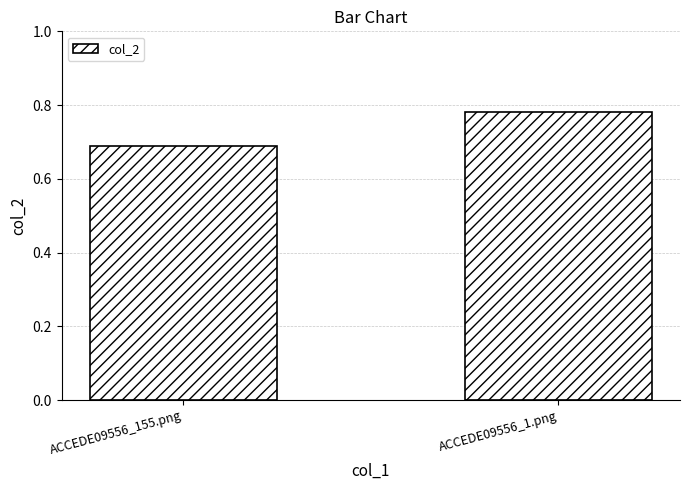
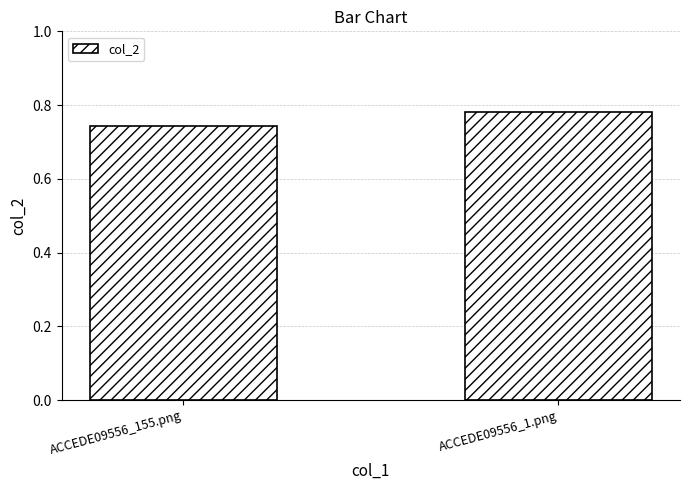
ACCEDE09556_155.png: 0.69 -> 0.74
